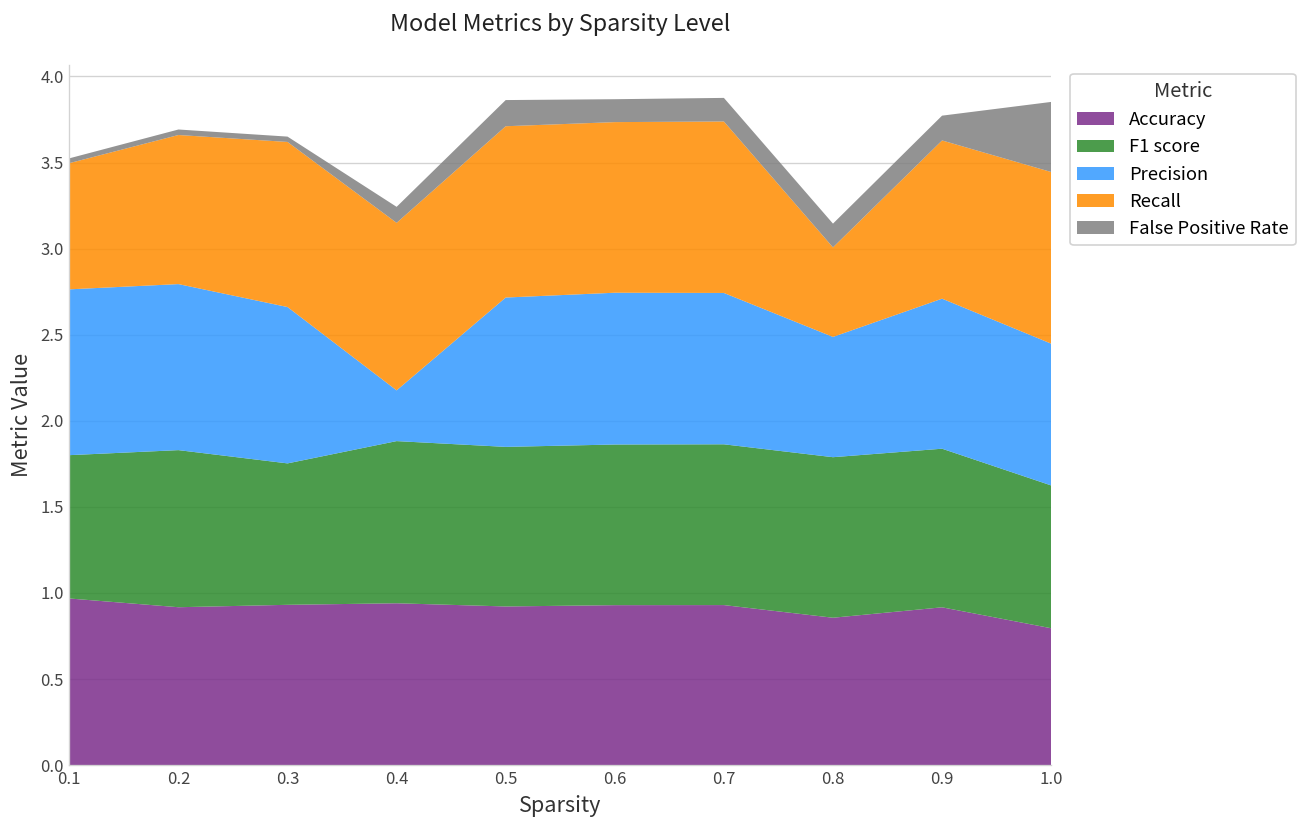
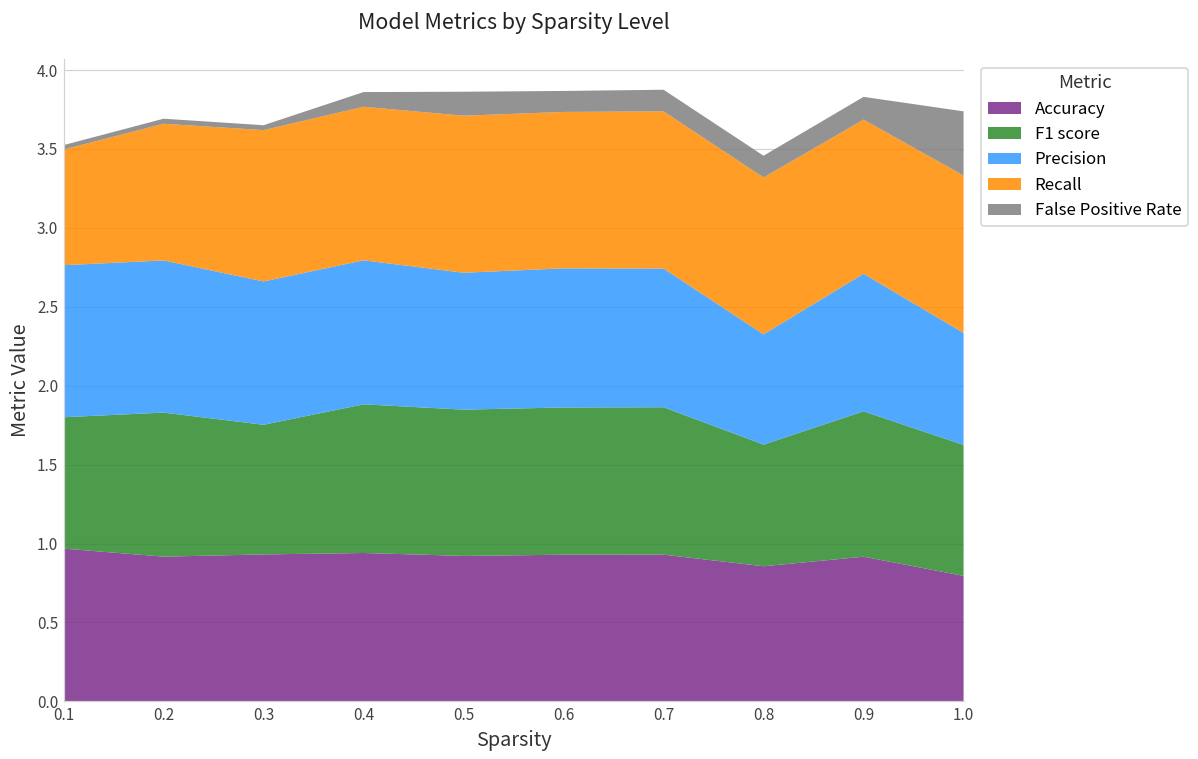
Precision, 0.4: 0.29 -> 0.91
F1 score, 0.8: 0.93 -> 0.77
Recall, 0.8: 0.52 -> 0.99
Recall, 0.9: 0.92 -> 0.98
Precision, 1.0: 0.82 -> 0.71
